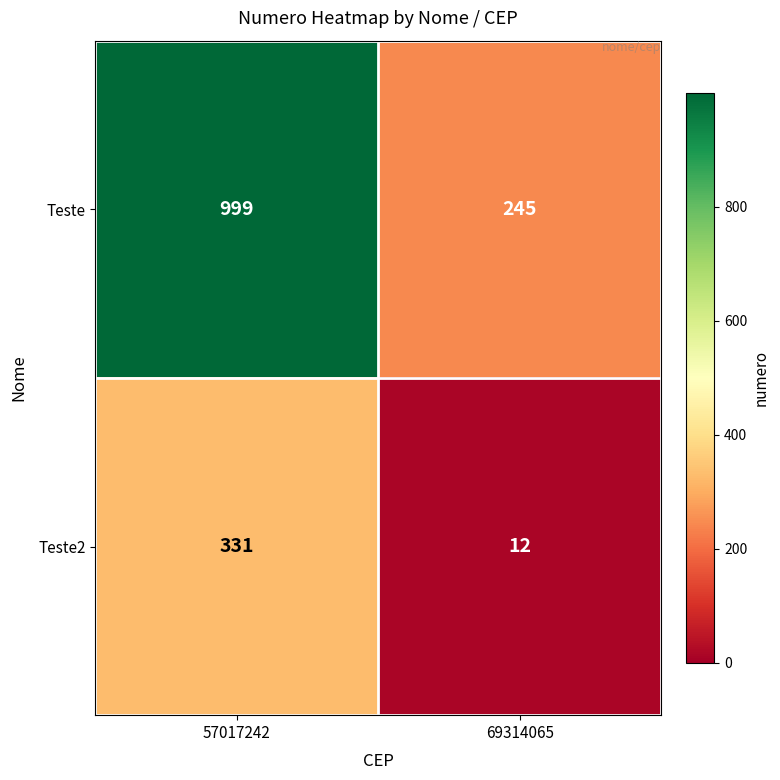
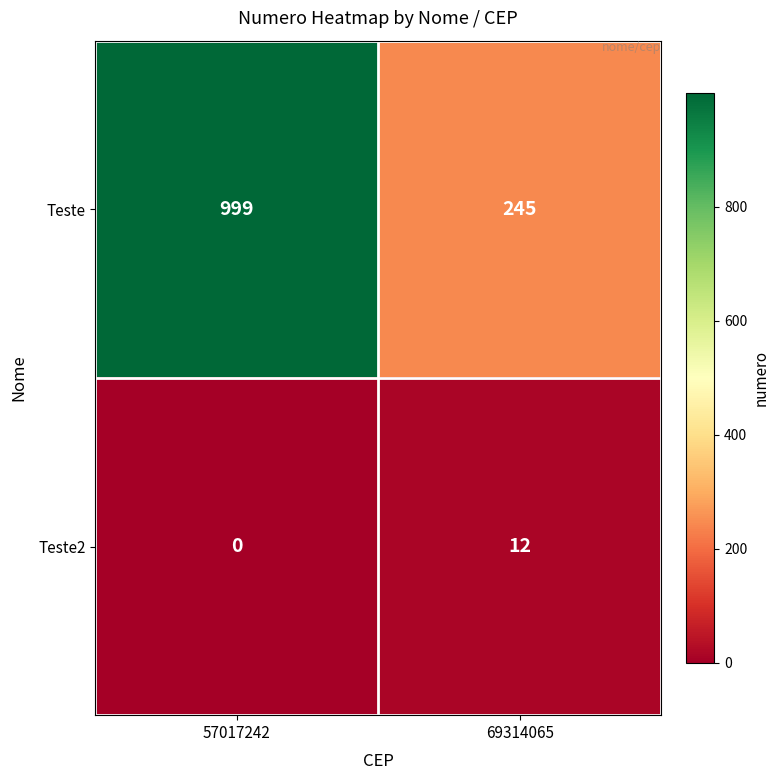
Teste2, 57017242: 331 -> 0
